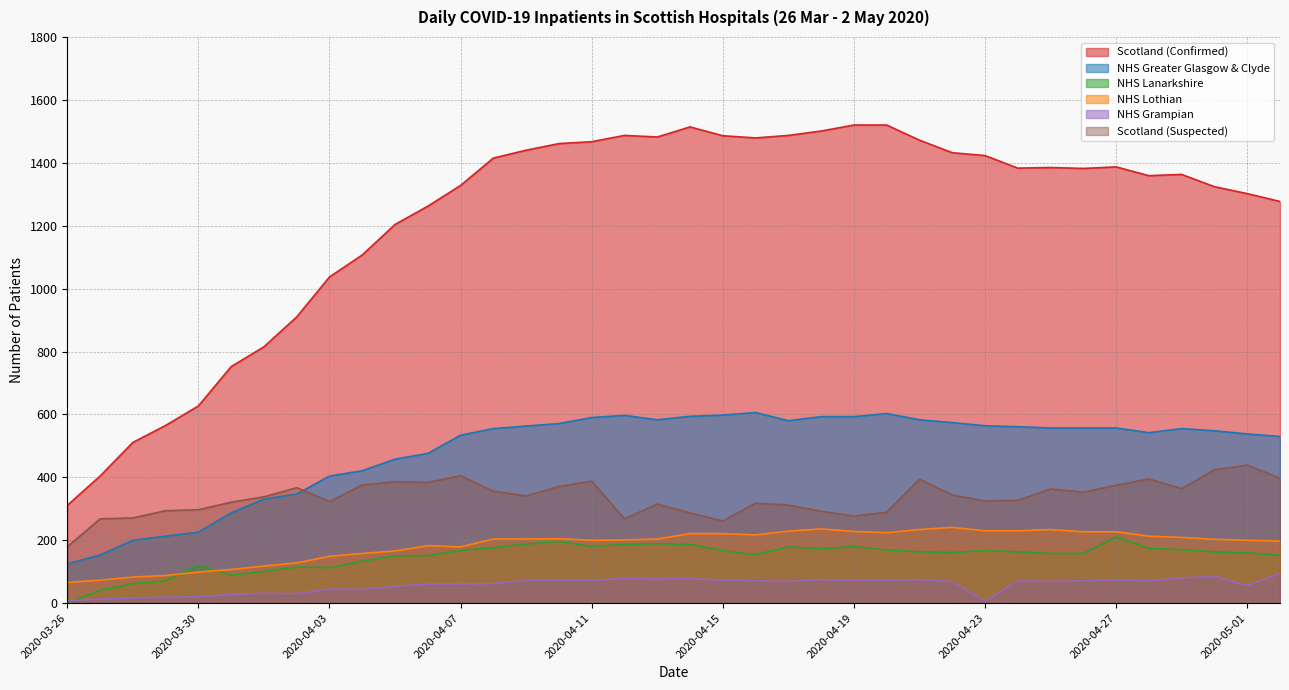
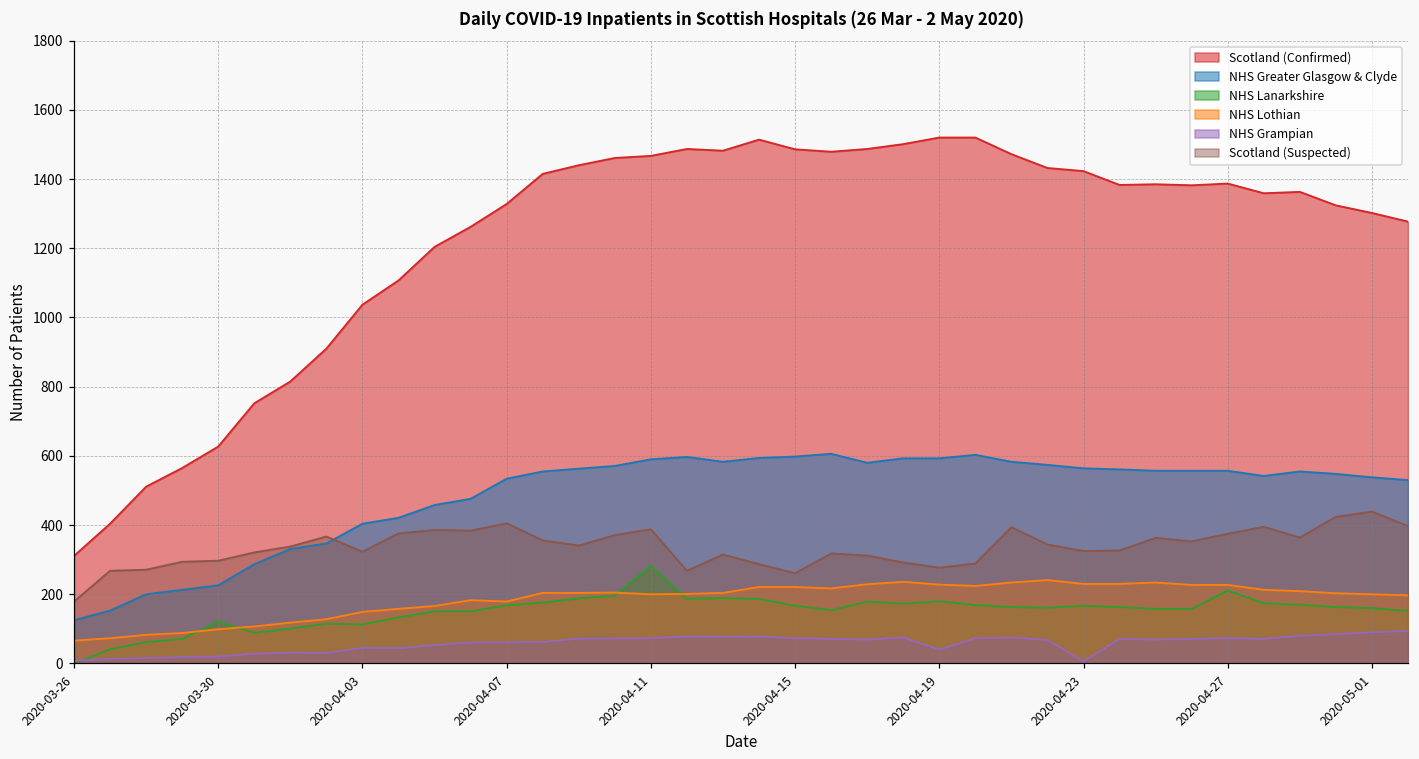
NHS Lanarkshire, 2020-04-11: 180 -> 280
NHS Grampian, 2020-04-19: 70 -> 40
NHS Grampian, 2020-05-01: 60 -> 90
